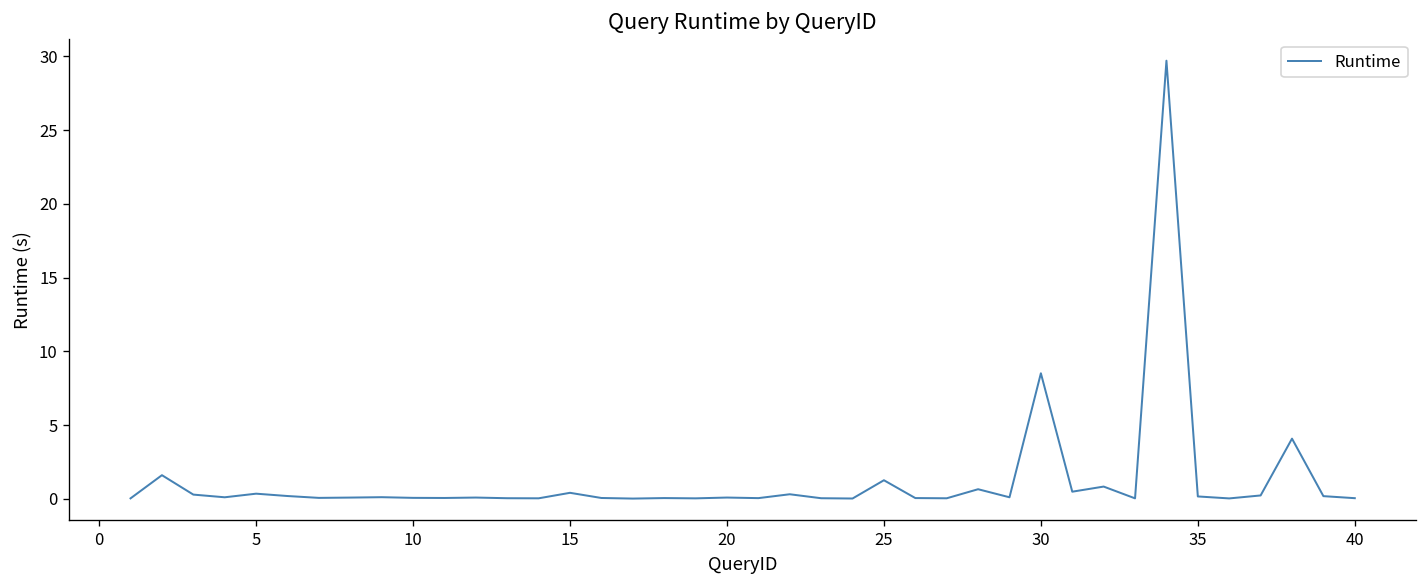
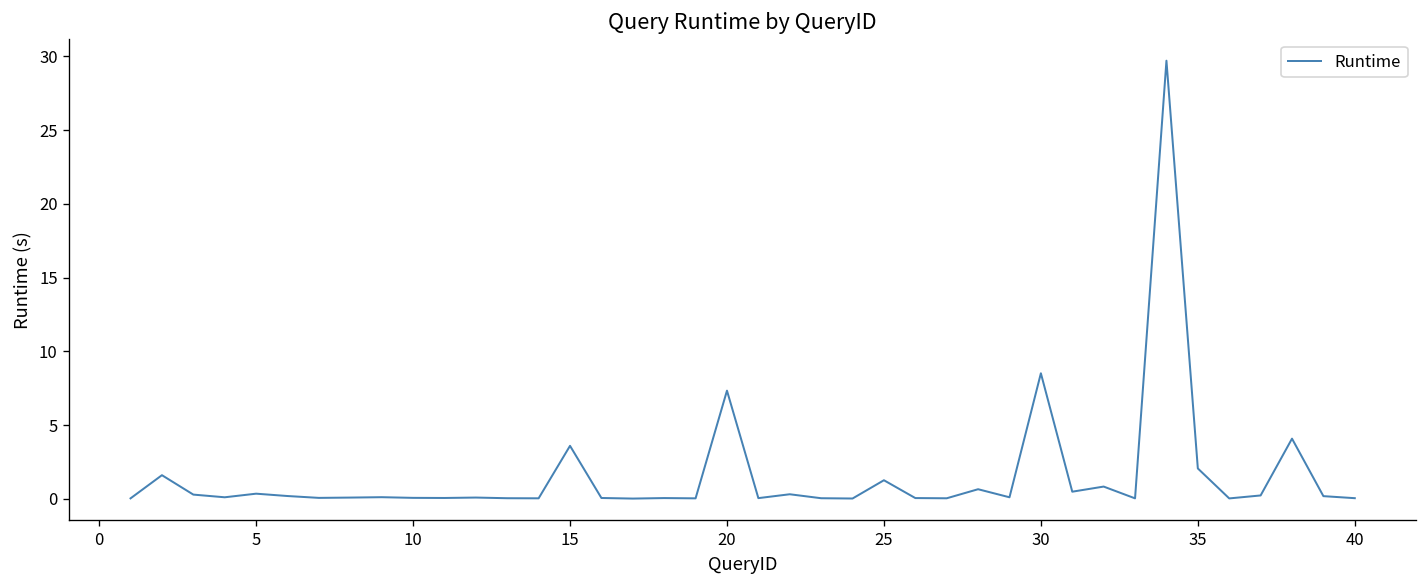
15: 0.4 -> 3.6
20: 0.1 -> 7.3
35: 0.2 -> 2.1
